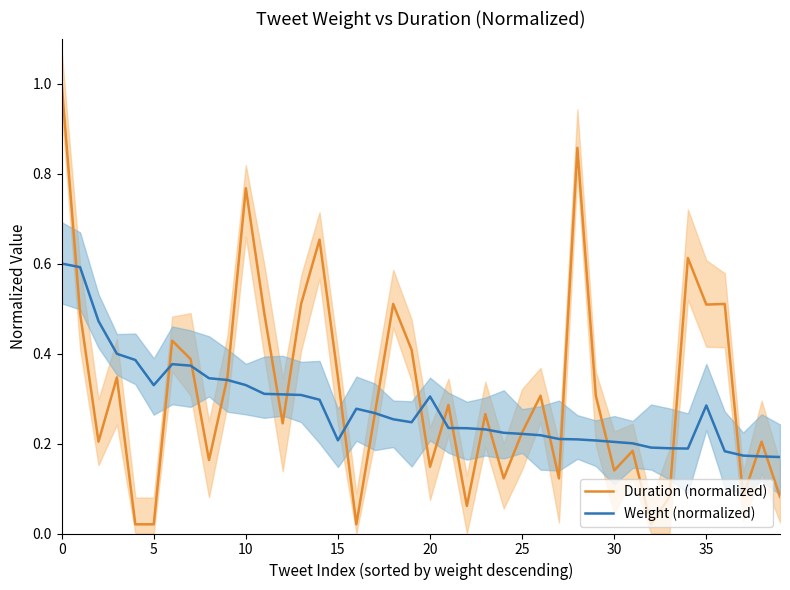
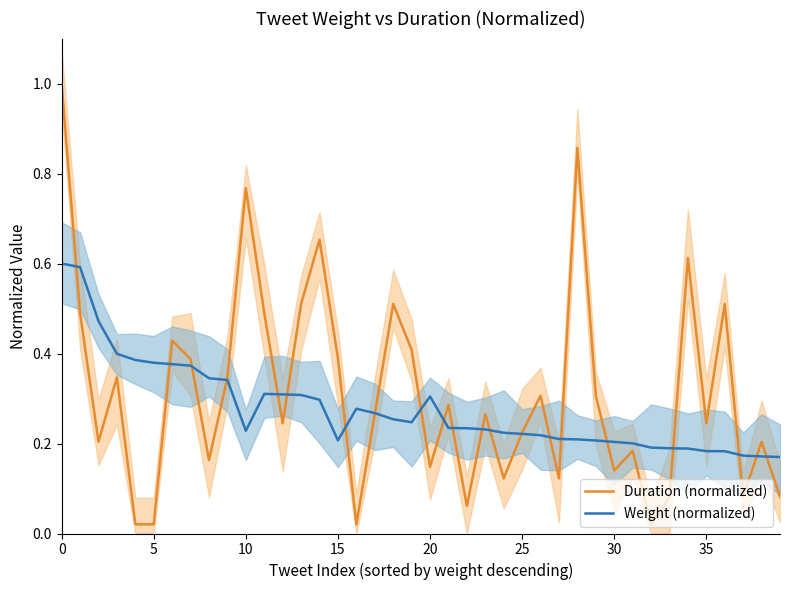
Weight (normalized), 5: 0.33 -> 0.38
Weight (normalized), 10: 0.33 -> 0.23
Duration (normalized), 15: 0.35 -> 0.39
Duration (normalized), 35: 0.51 -> 0.24
Weight (normalized), 35: 0.28 -> 0.18
